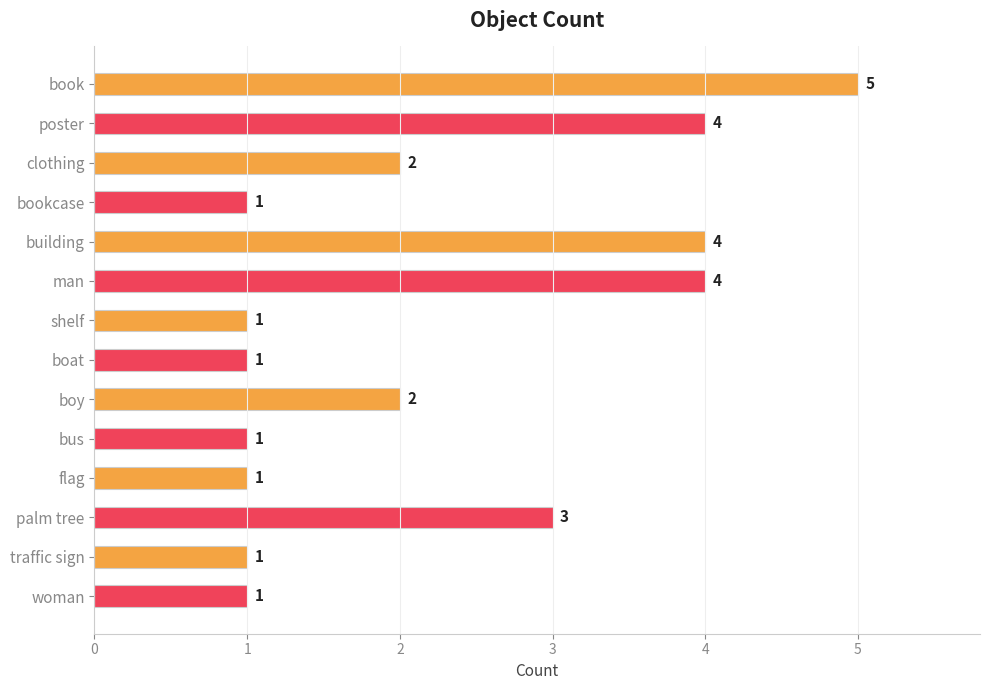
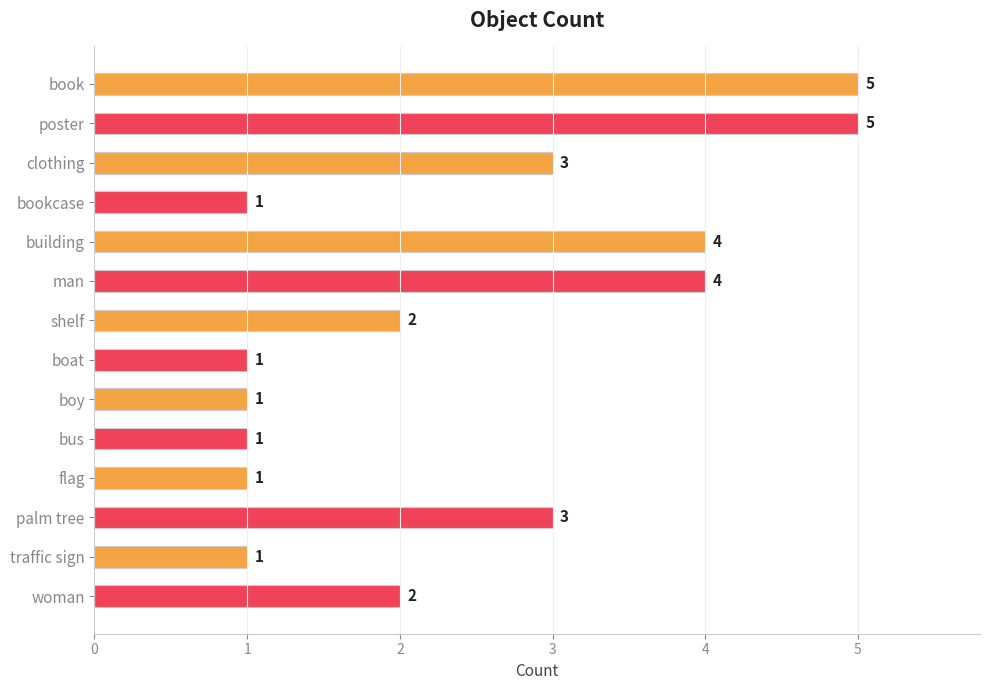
poster: 4 -> 5
clothing: 2 -> 3
shelf: 1 -> 2
boy: 2 -> 1
woman: 1 -> 2
